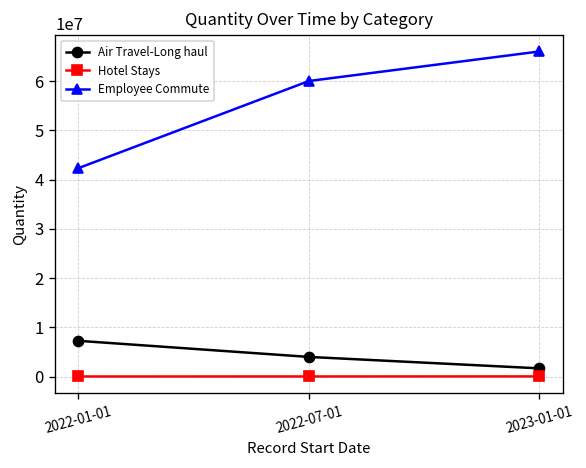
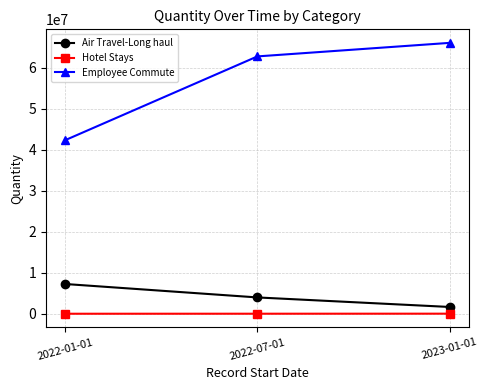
Employee Commute, 2022-07-01: 60000000 -> 63000000
